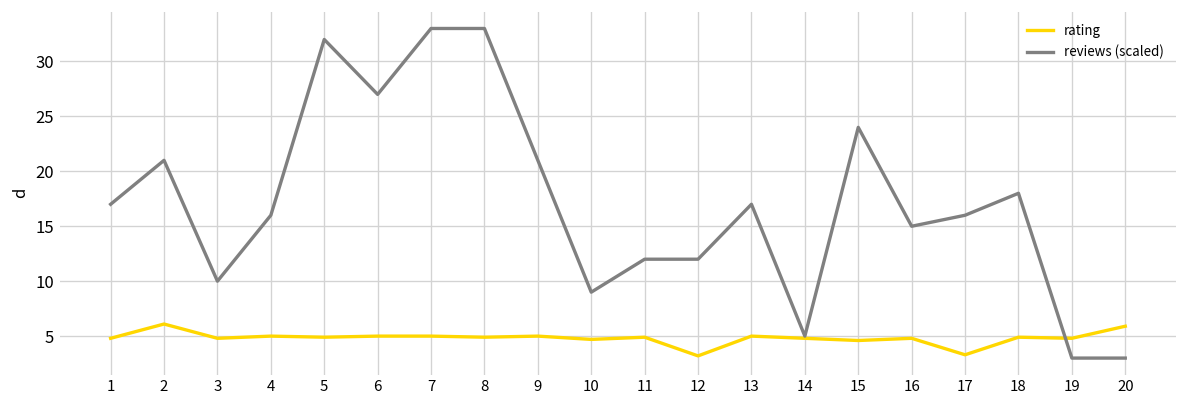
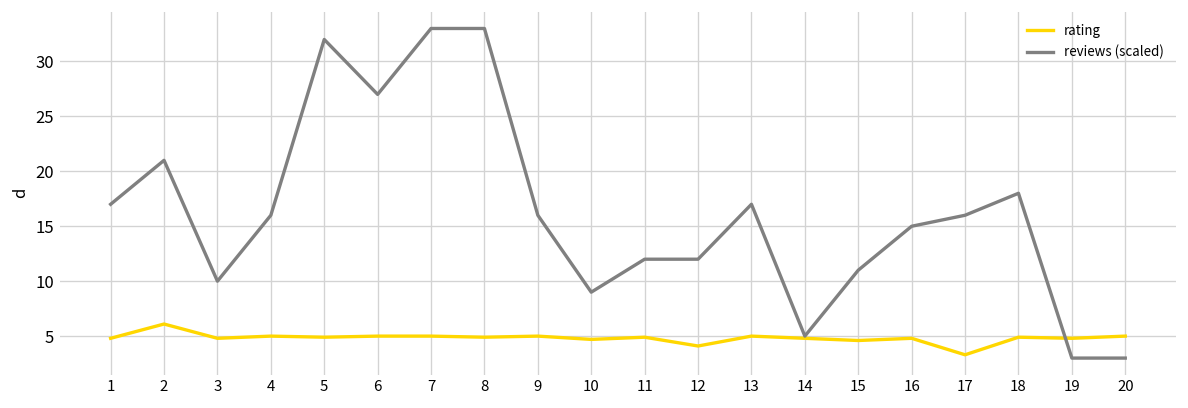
reviews (scaled), 9: 21 -> 16
rating, 12: 3 -> 4
reviews (scaled), 15: 24 -> 11
rating, 20: 6 -> 5
